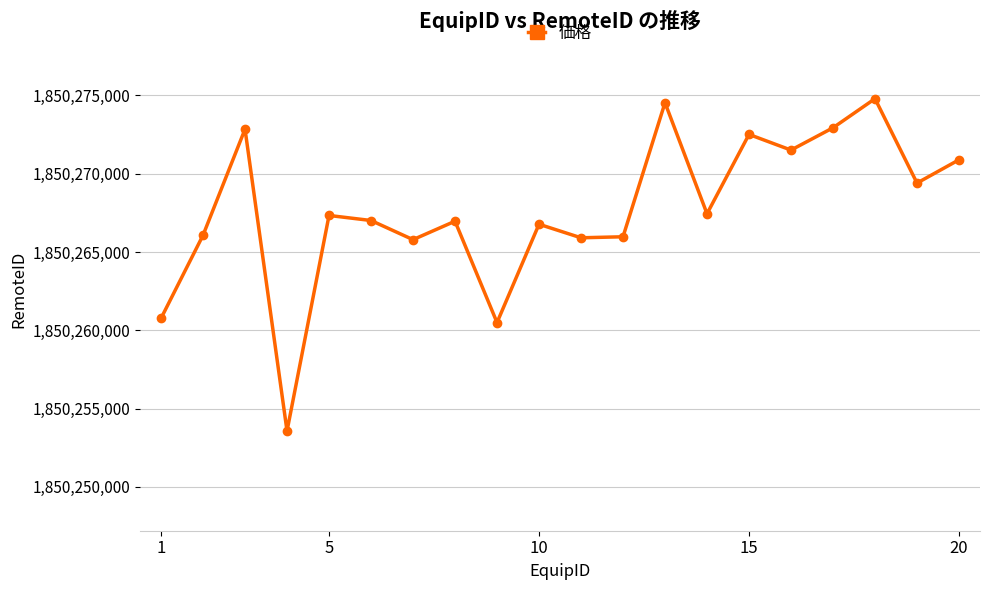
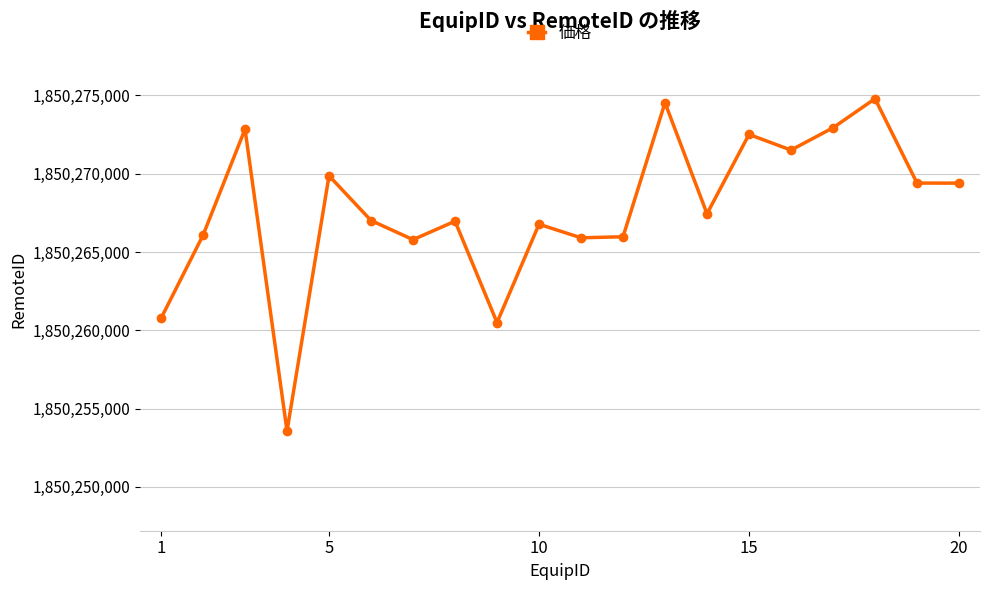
5: 1,850,267,300 -> 1,850,269,900
20: 1,850,270,900 -> 1,850,269,400
